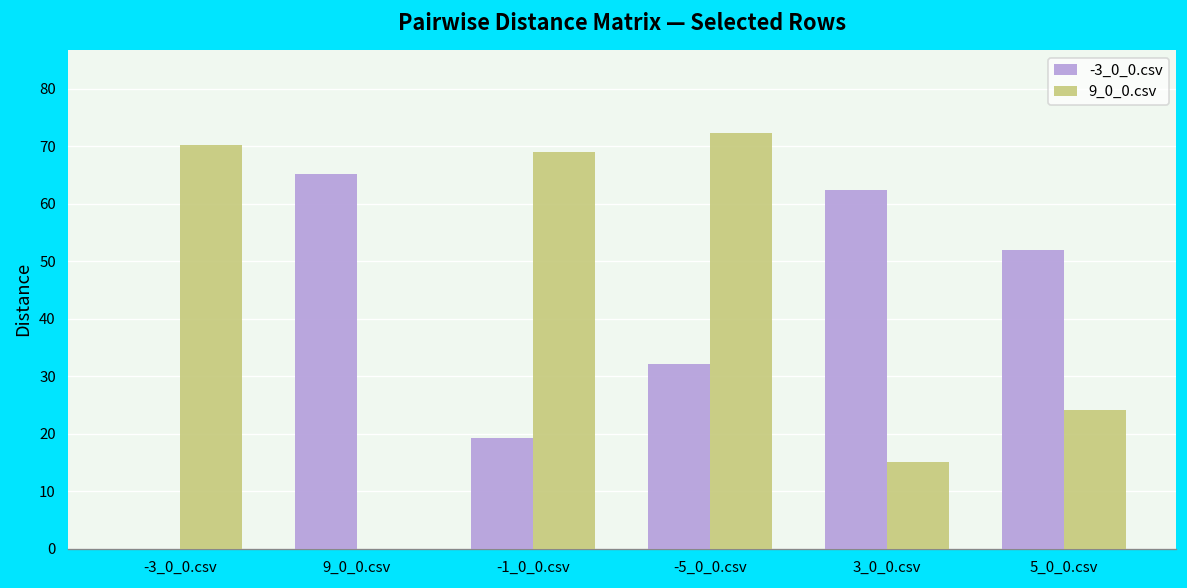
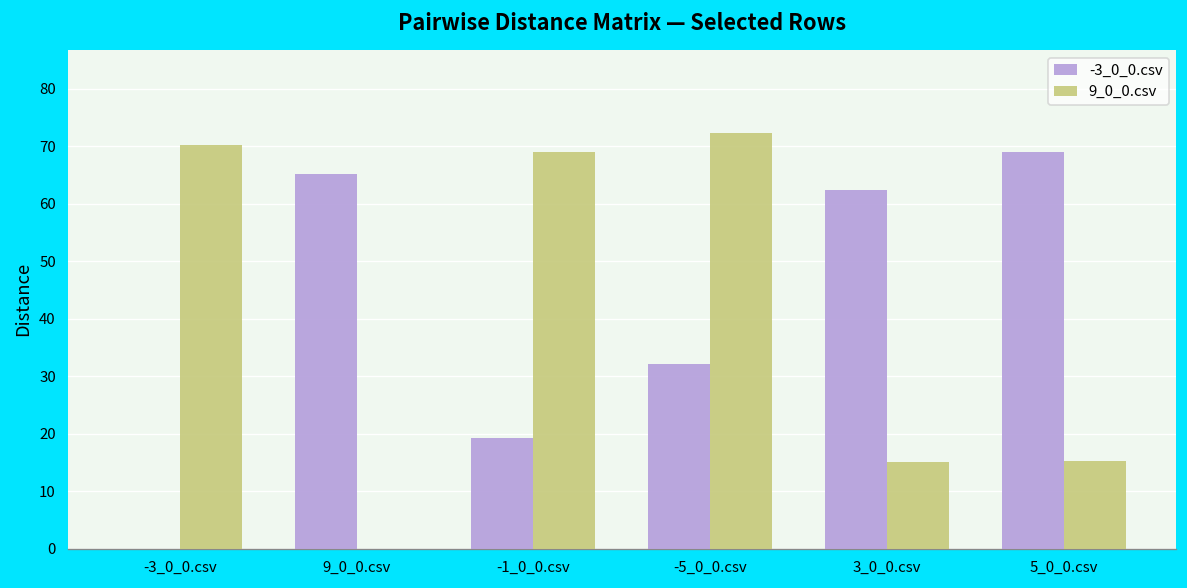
-3_0_0.csv, 5_0_0.csv: 52 -> 69
9_0_0.csv, 5_0_0.csv: 24 -> 15
